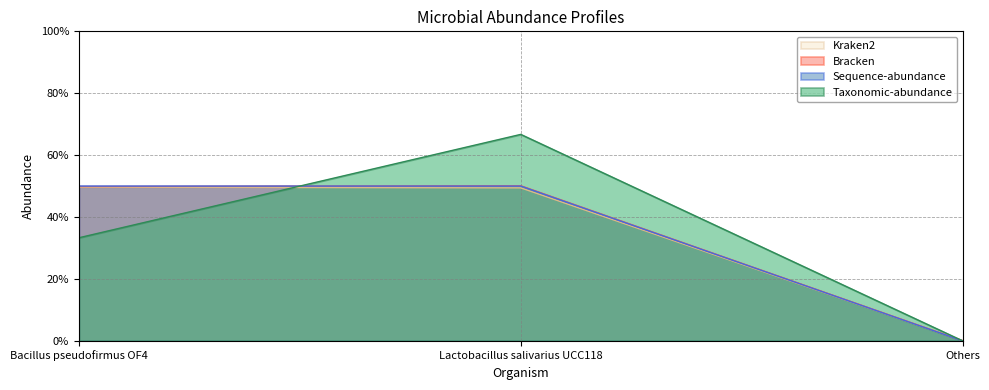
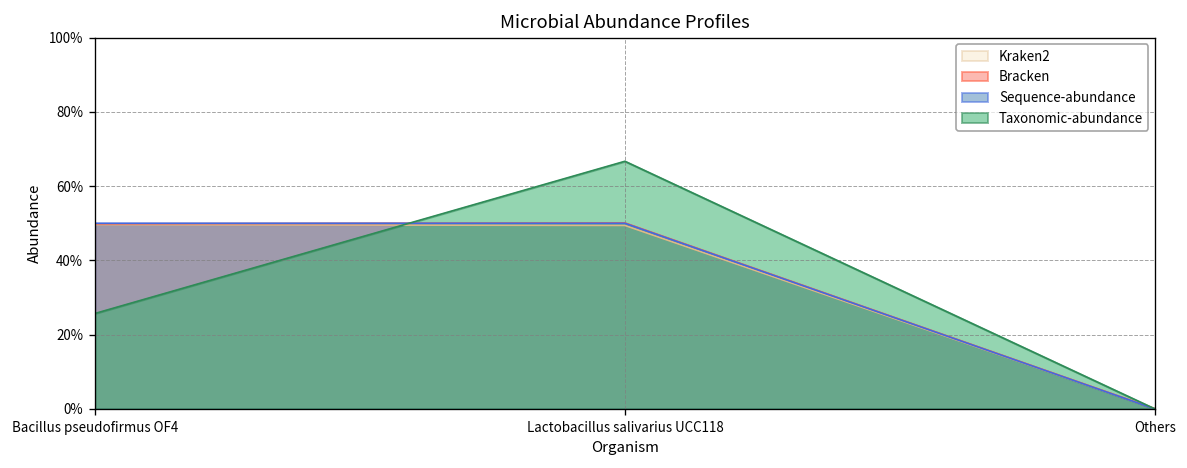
Taxonomic-abundance, Bacillus pseudofirmus OF4: 33% -> 26%
